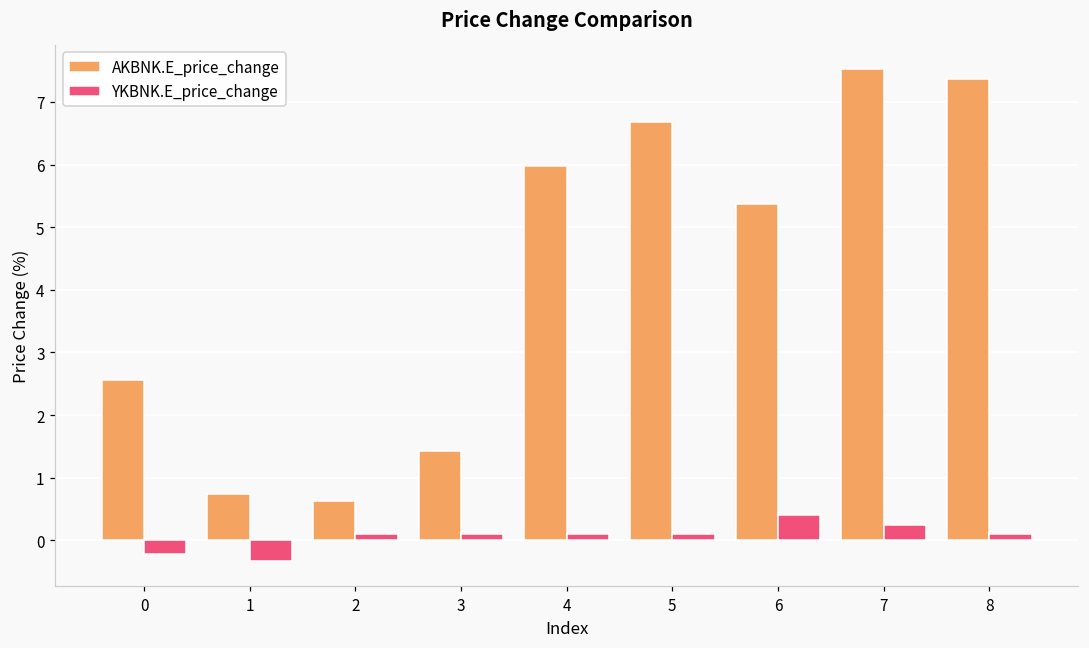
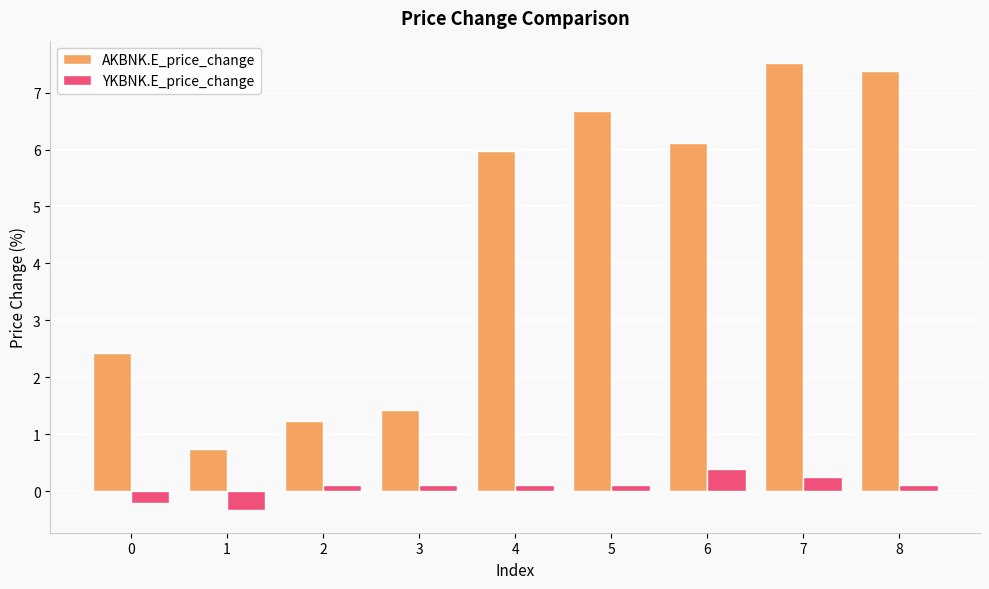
AKBNK.E_price_change, 0: 2.6 -> 2.4
AKBNK.E_price_change, 2: 0.6 -> 1.2
AKBNK.E_price_change, 6: 5.4 -> 6.1
